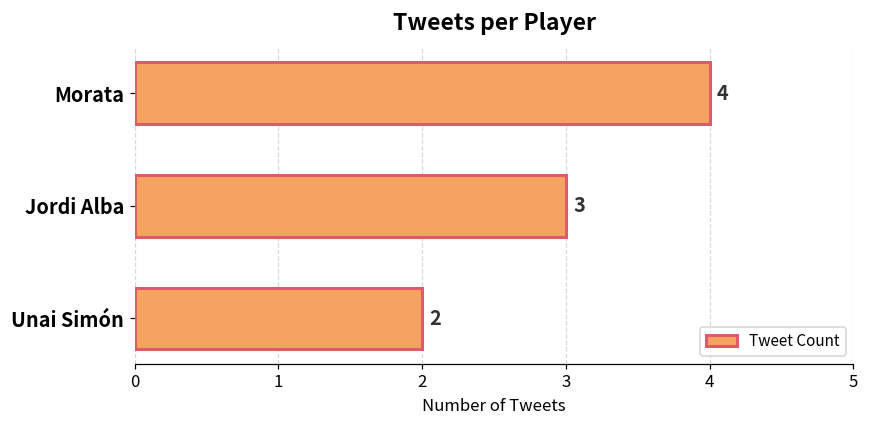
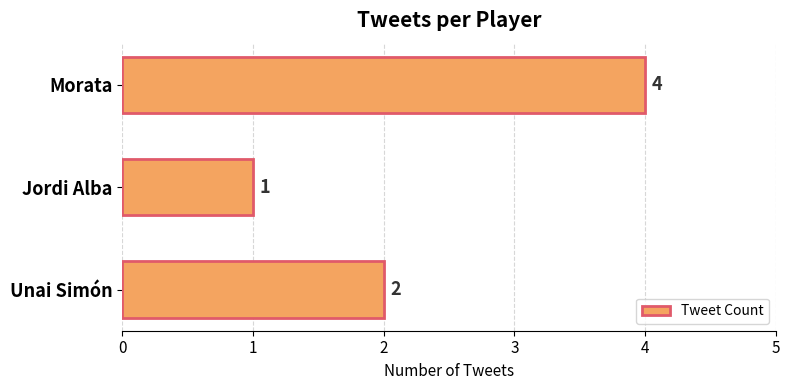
Jordi Alba: 3 -> 1
